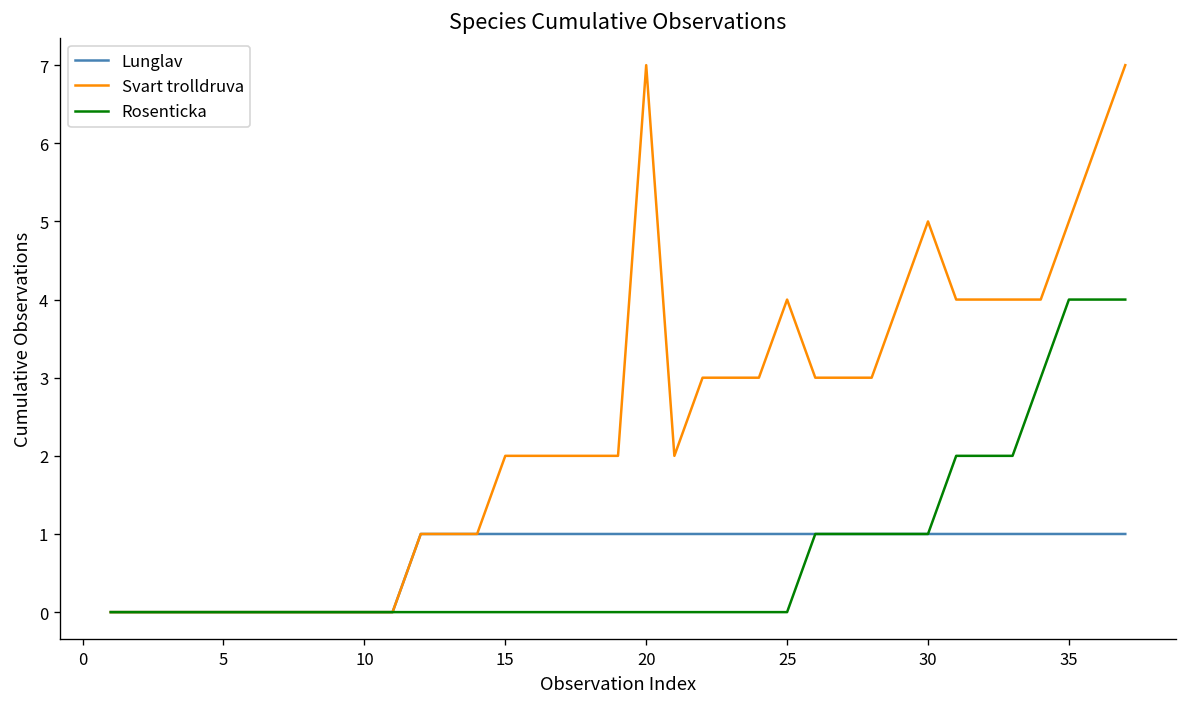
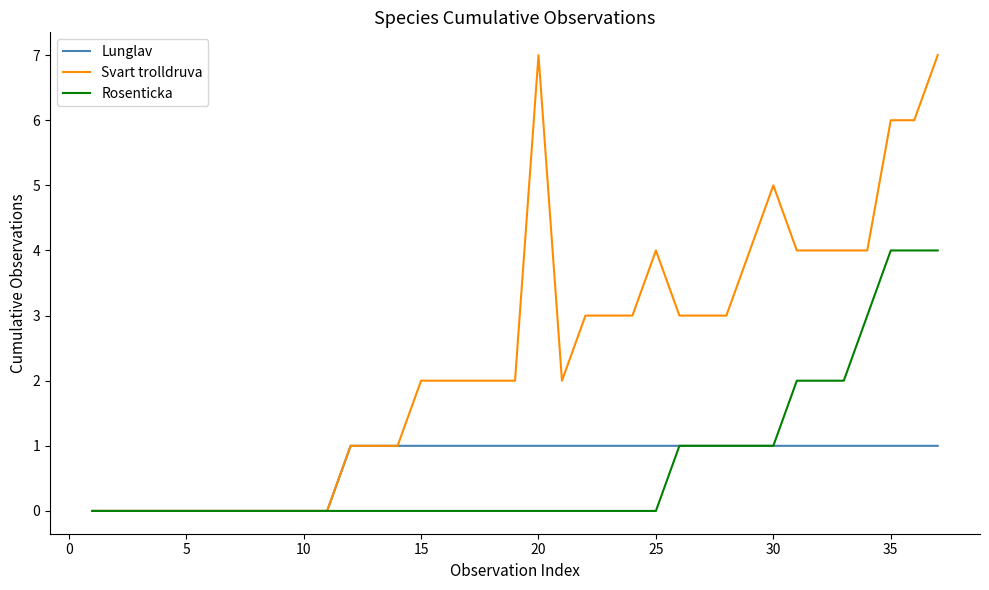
Svart trolldruva, 35: 5 -> 6
